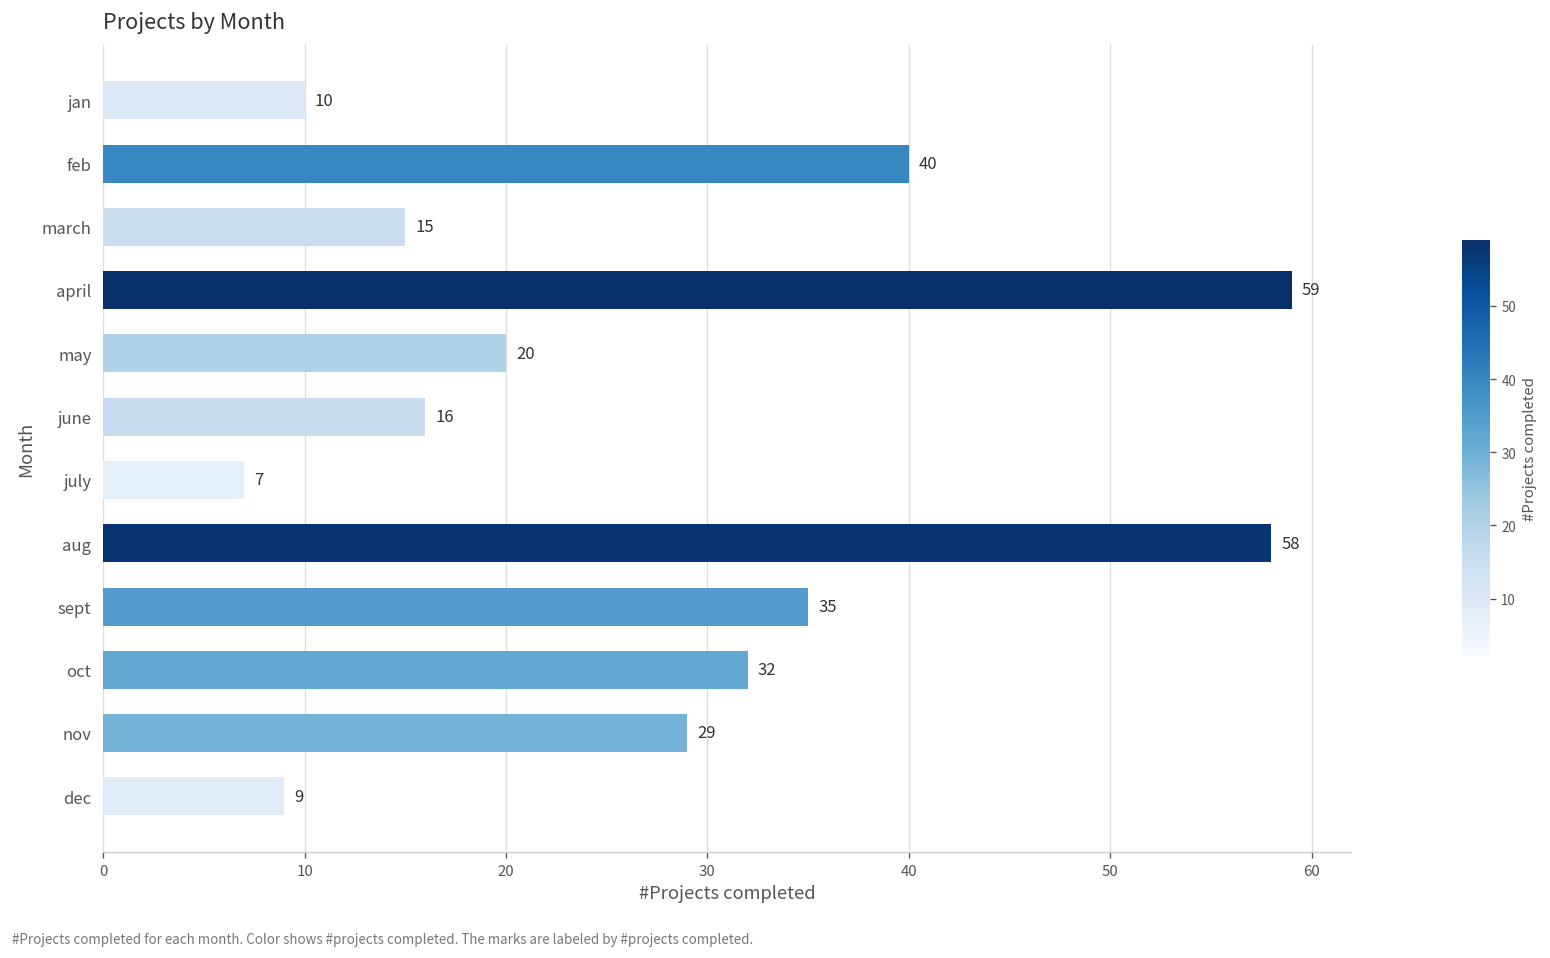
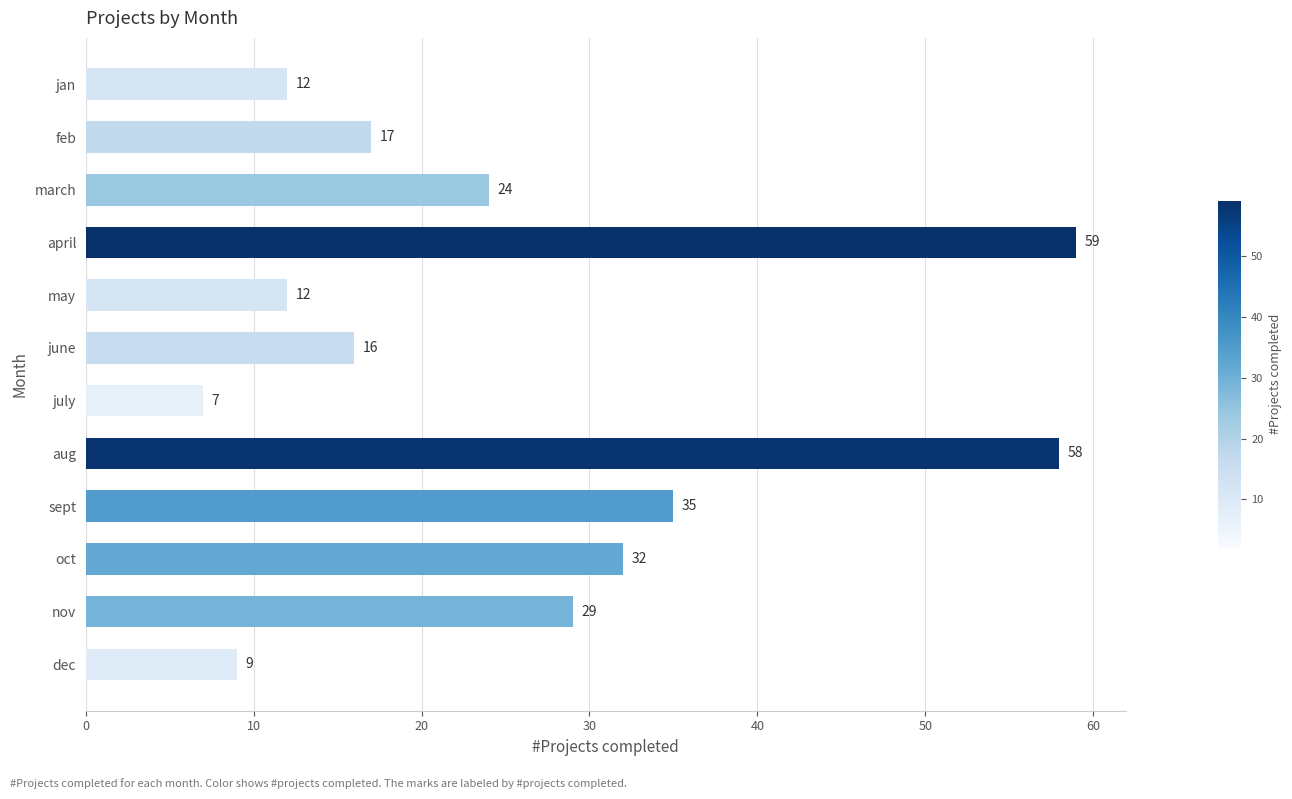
jan: 10 -> 12
feb: 40 -> 17
march: 15 -> 24
may: 20 -> 12
